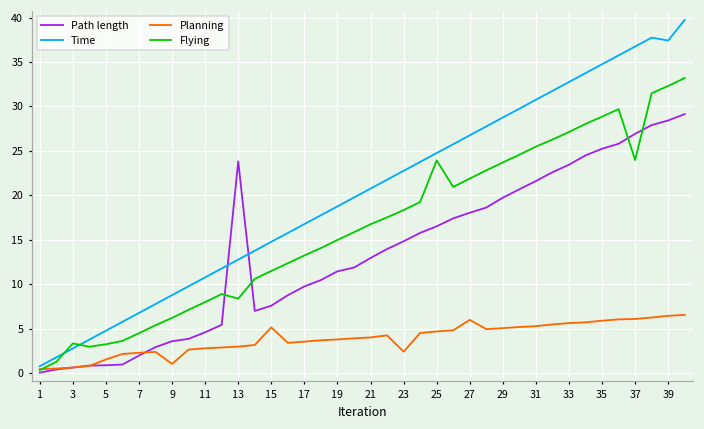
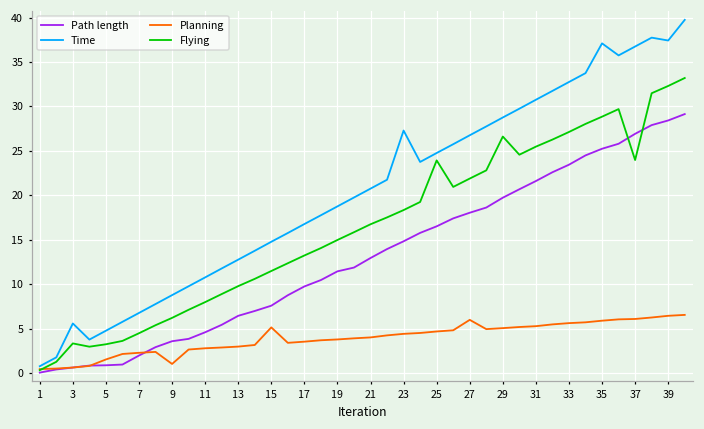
Time, 3: 3 -> 6
Path length, 13: 24 -> 6
Flying, 13: 8 -> 10
Time, 23: 23 -> 27
Planning, 23: 2 -> 4
Flying, 29: 24 -> 27
Time, 35: 35 -> 37
